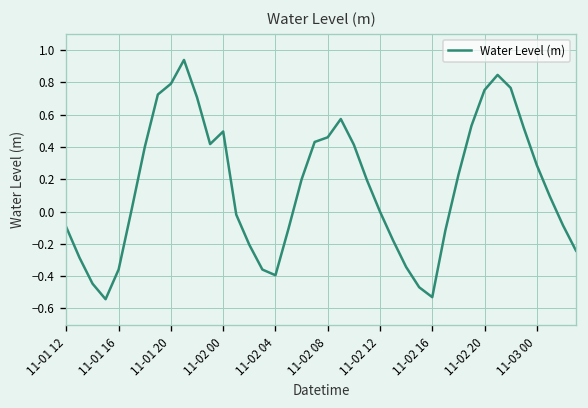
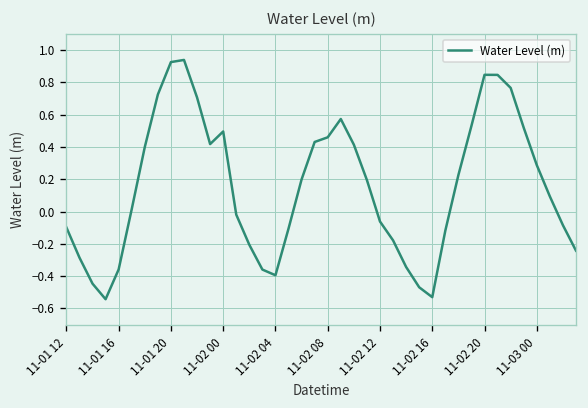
11-01 20: 0.79 -> 0.93
11-02 12: 0.00 -> -0.06
11-02 20: 0.75 -> 0.85
